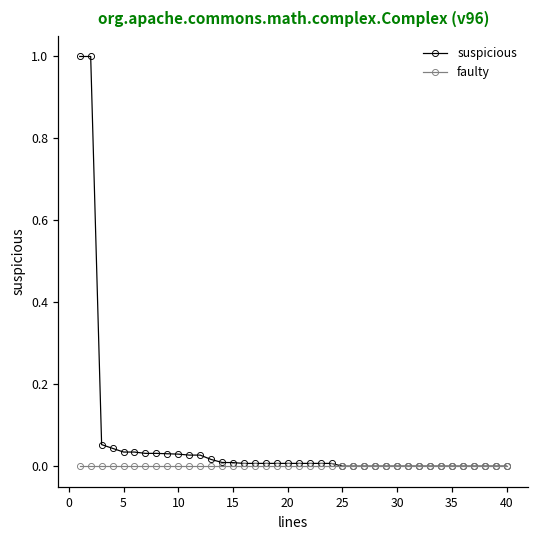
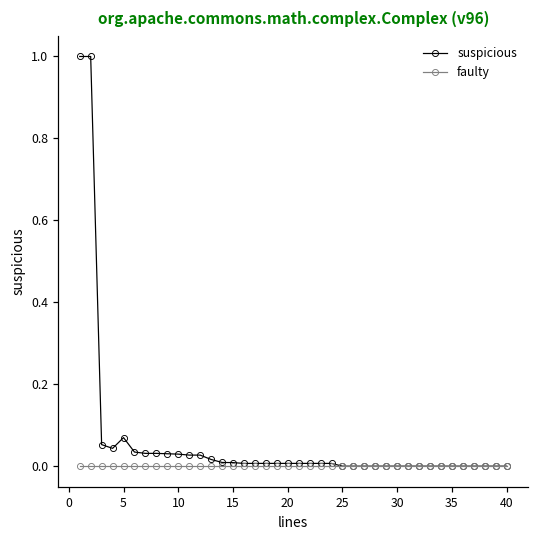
suspicious, 5: 0.03 -> 0.07
